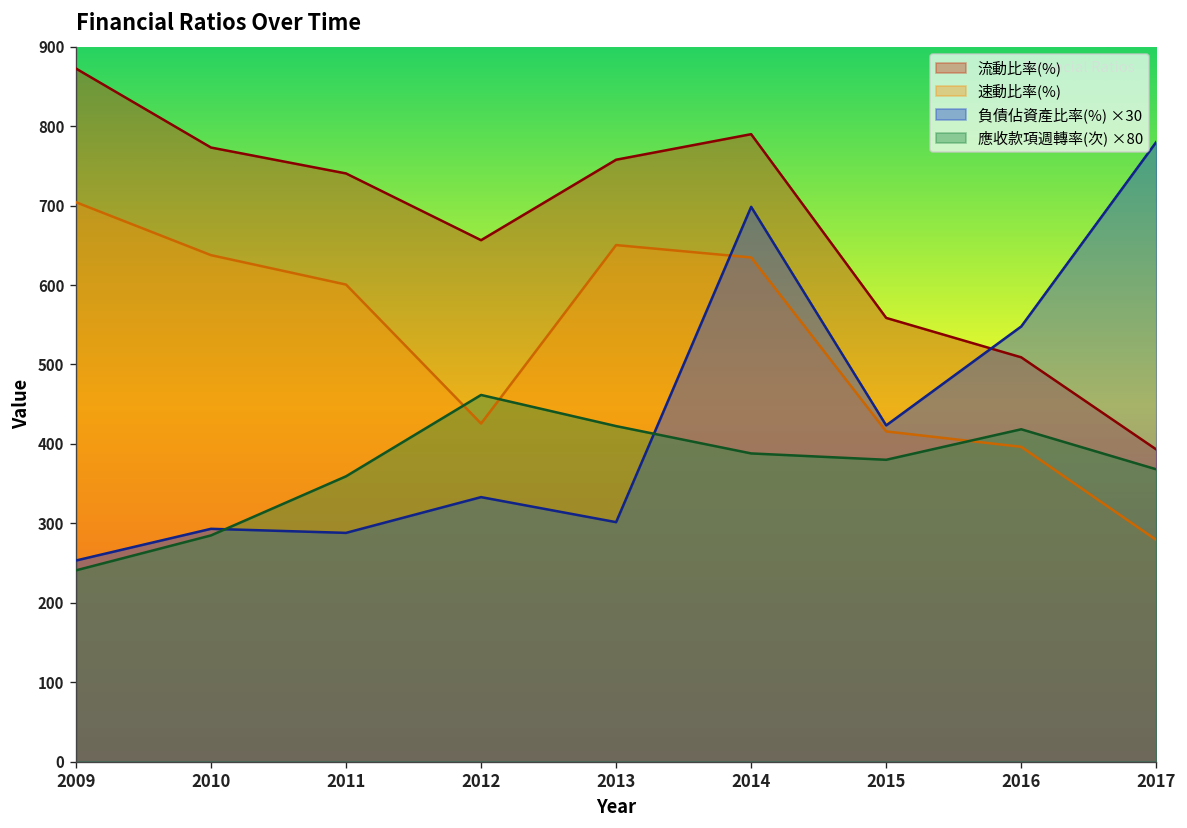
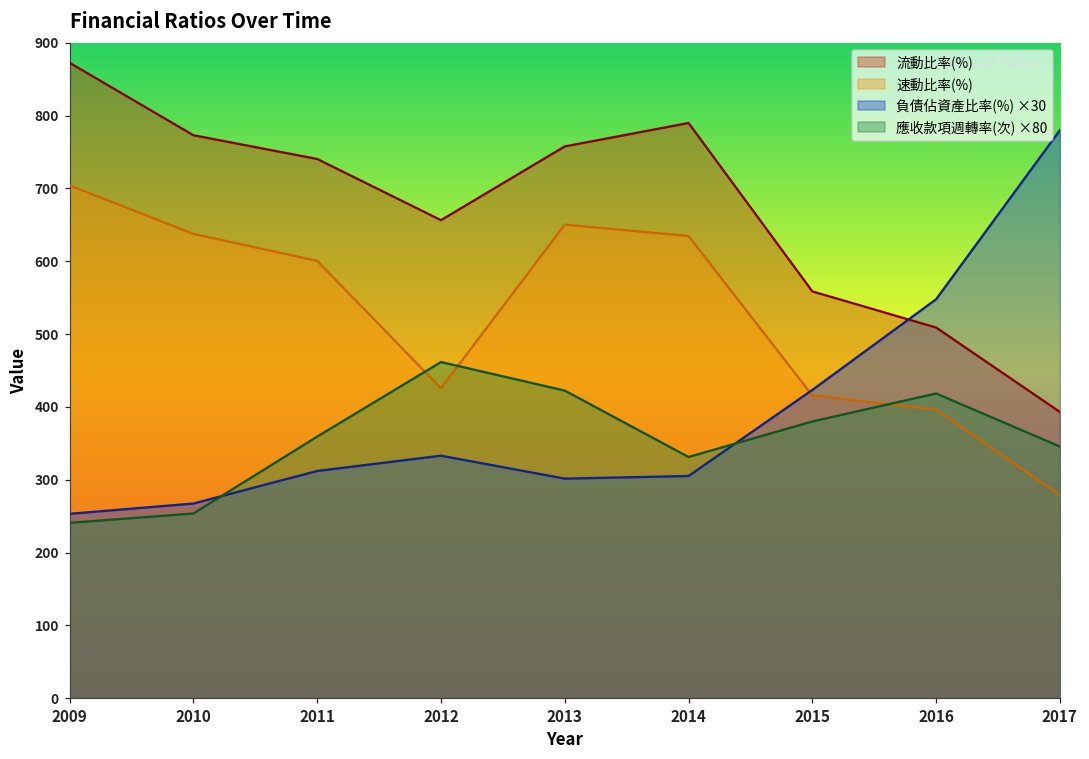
負債佔資產比率(%) ×30, 2010: 290 -> 270
應收款項週轉率(次) ×80, 2010: 280 -> 250
負債佔資產比率(%) ×30, 2011: 290 -> 310
負債佔資產比率(%) ×30, 2014: 700 -> 310
應收款項週轉率(次) ×80, 2014: 390 -> 330
應收款項週轉率(次) ×80, 2017: 370 -> 350
